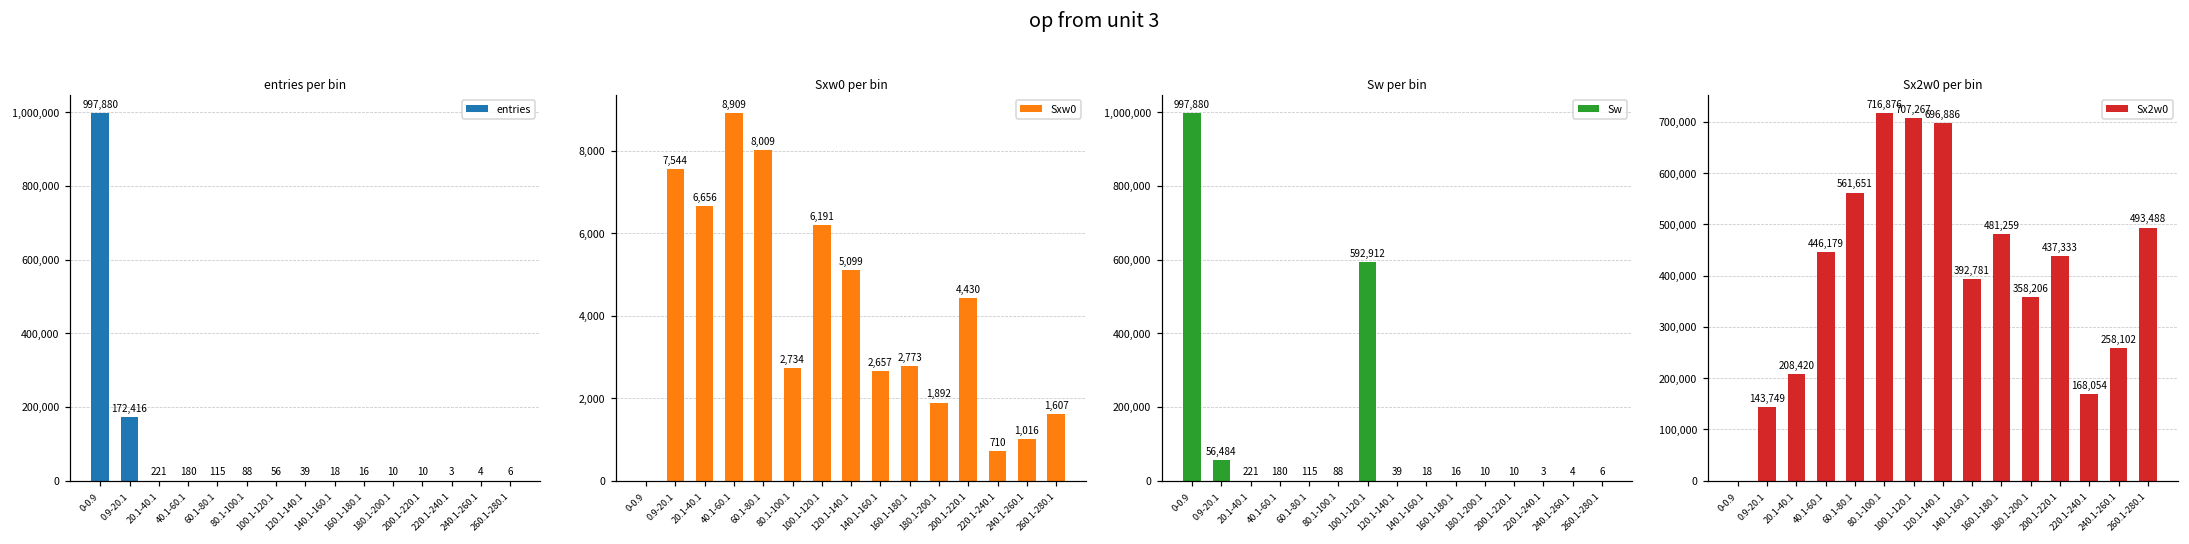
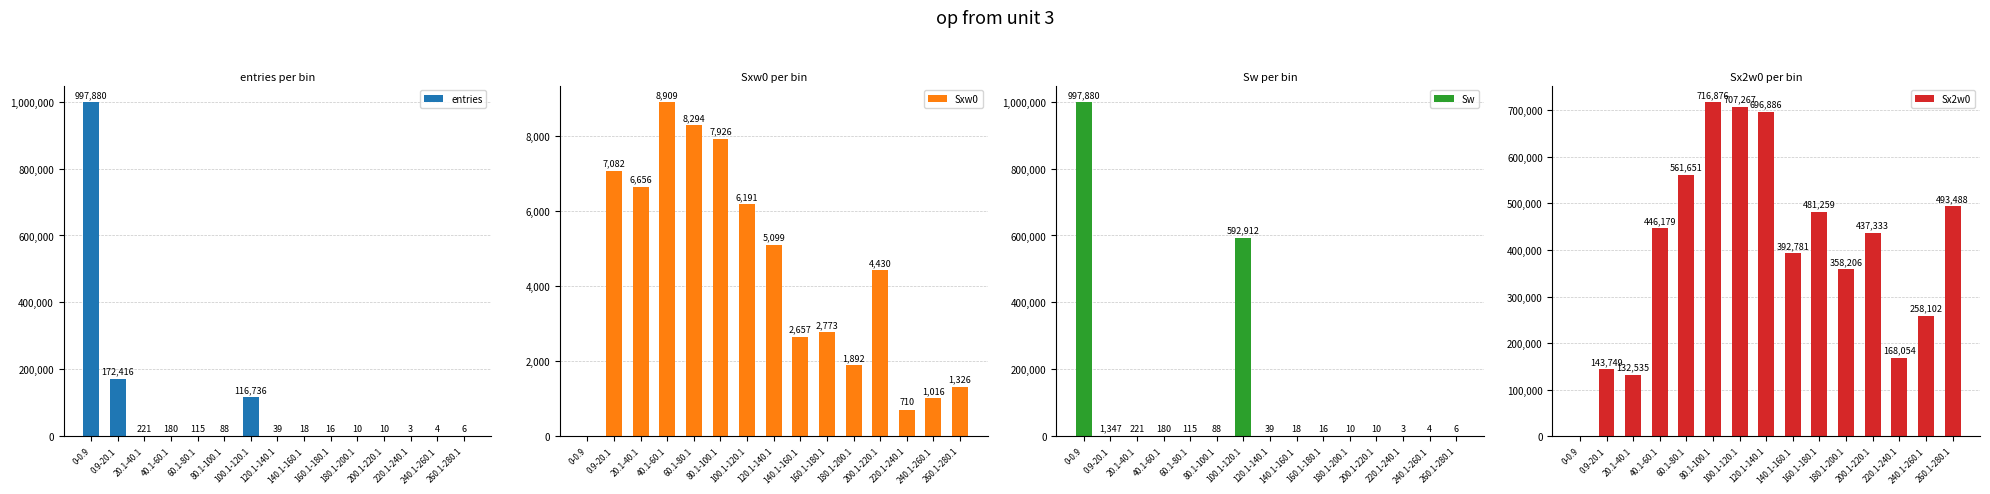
entries per bin, 100.1-120.1: 56 -> 116,736
Sxw0 per bin, 0.9-20.1: 7,544 -> 7,082
Sxw0 per bin, 60.1-80.1: 8,009 -> 8,294
Sxw0 per bin, 80.1-100.1: 2,734 -> 7,926
Sxw0 per bin, 260.1-280.1: 1,607 -> 1,326
Sw per bin, 0.9-20.1: 56,484 -> 1,347
Sx2w0 per bin, 20.1-40.1: 208,420 -> 132,535
